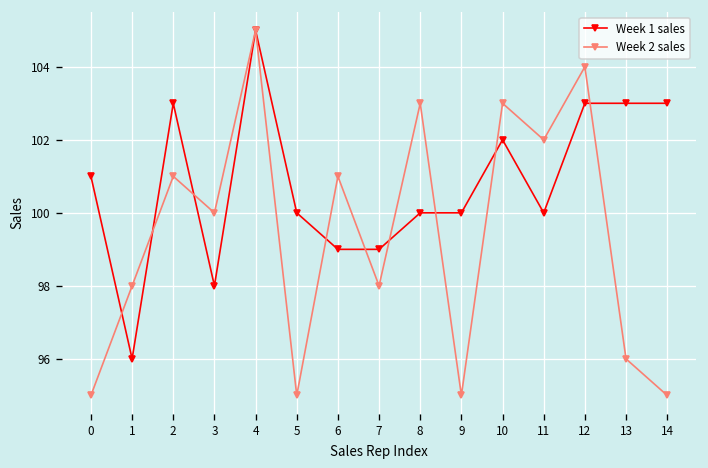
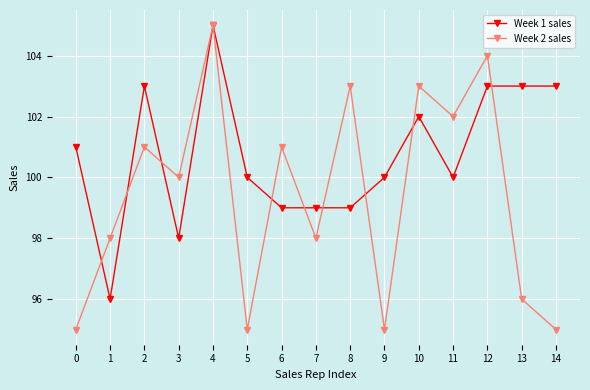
Week 1 sales, 8: 100 -> 99
